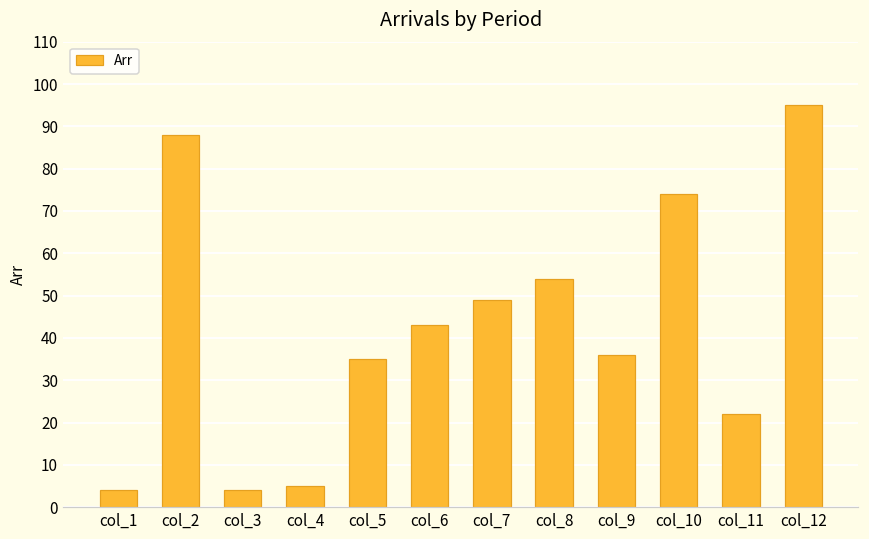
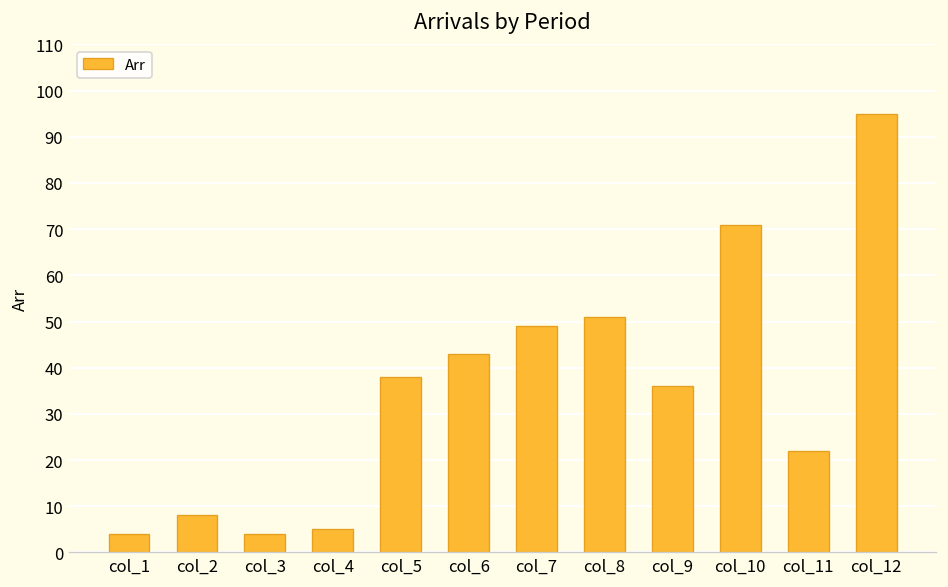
col_2: 88 -> 8
col_5: 35 -> 38
col_8: 54 -> 51
col_10: 74 -> 71
